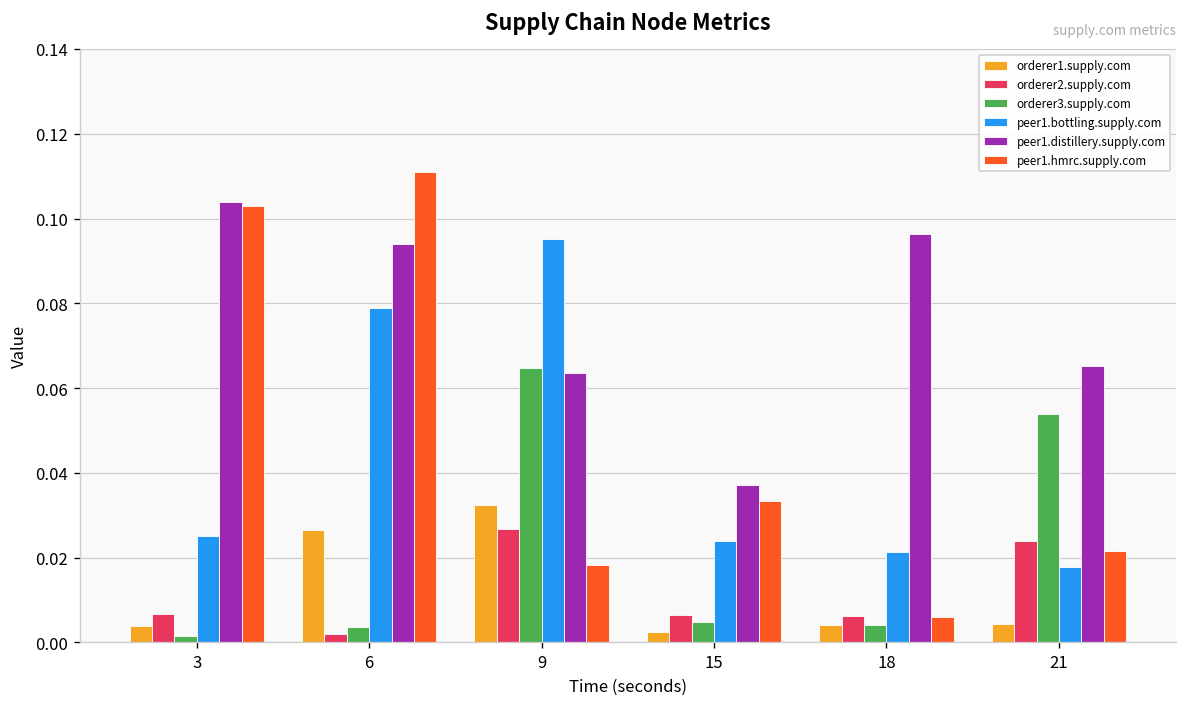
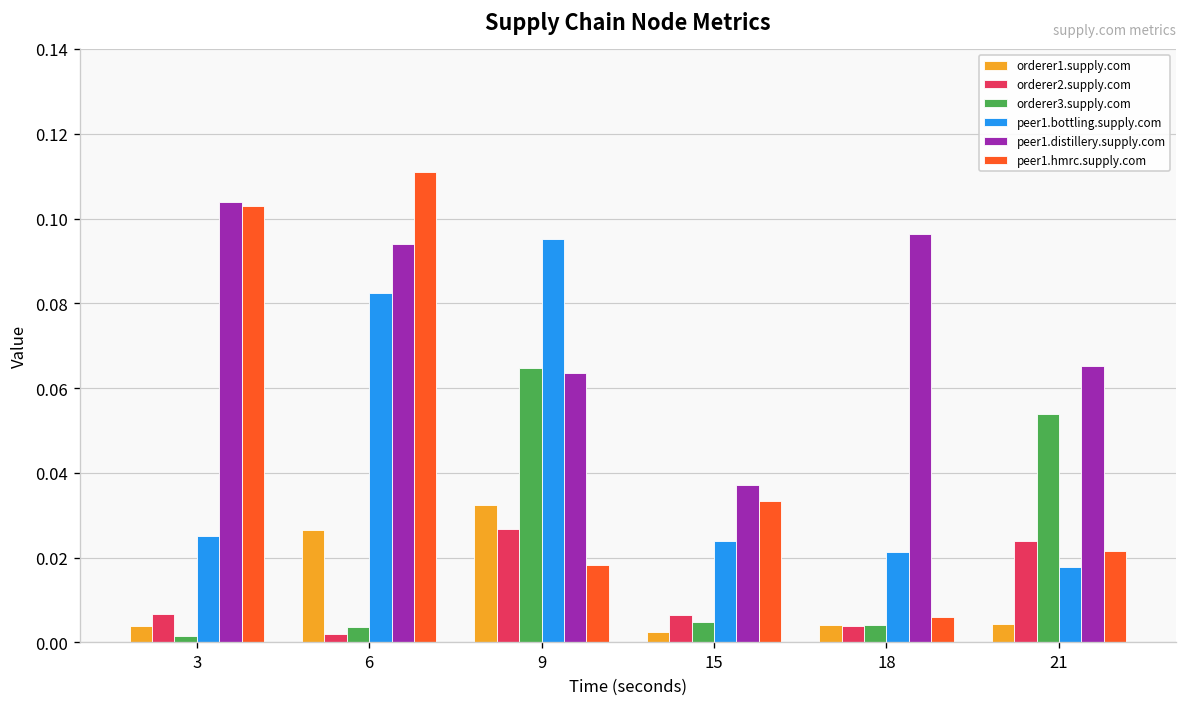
peer1.bottling.supply.com, 6: 0.079 -> 0.083
orderer2.supply.com, 18: 0.006 -> 0.004
